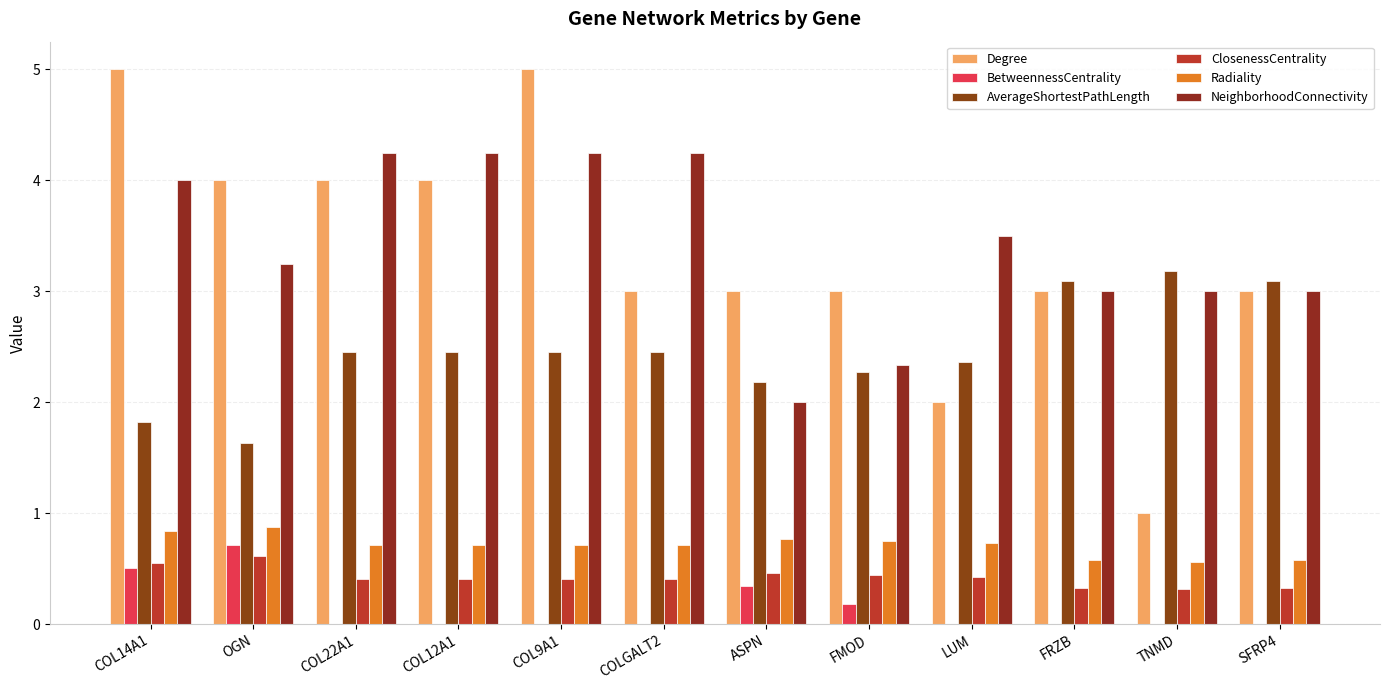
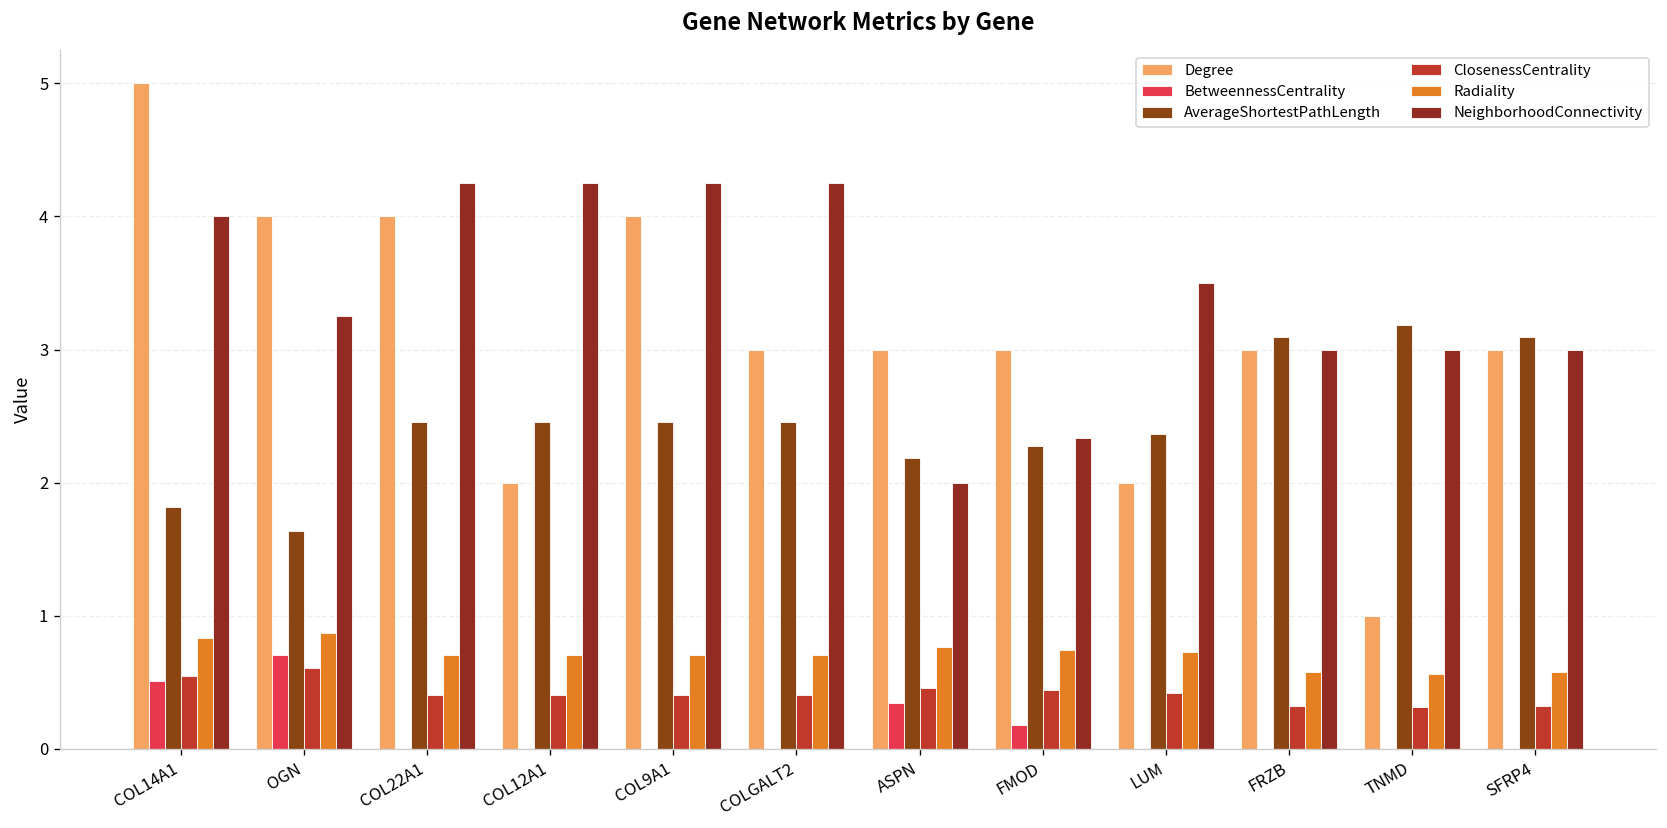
Degree, COL12A1: 4 -> 2
Degree, COL9A1: 5 -> 4
